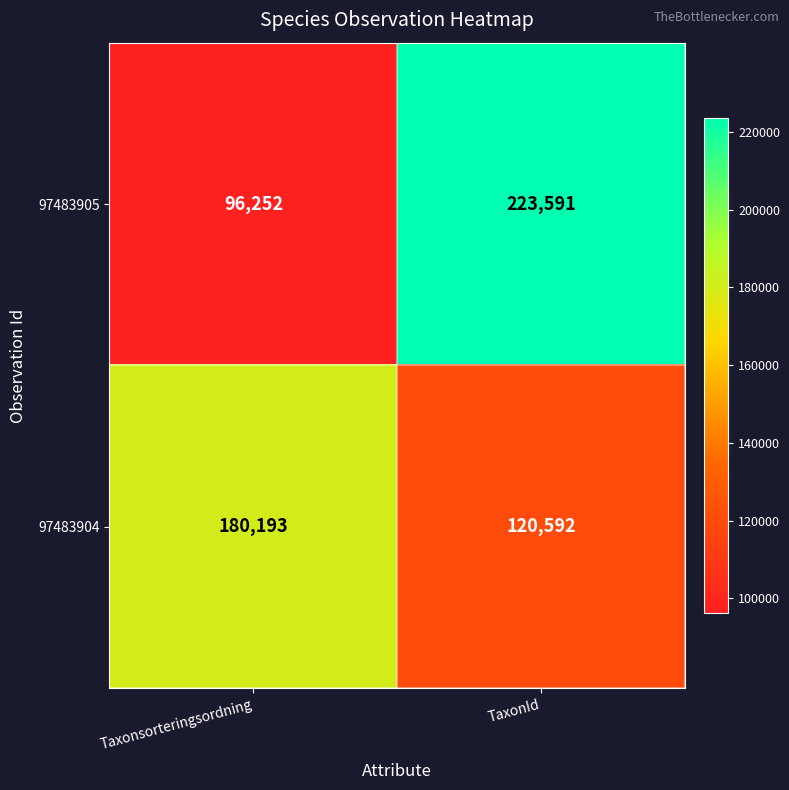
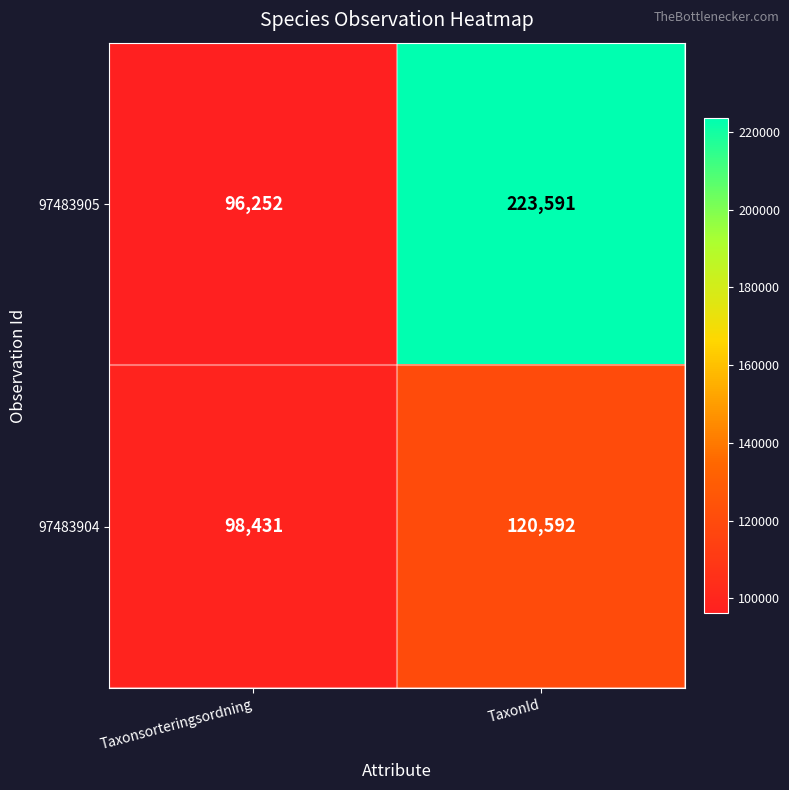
97483904, Taxonsorteringsordning: 180,193 -> 98,431
